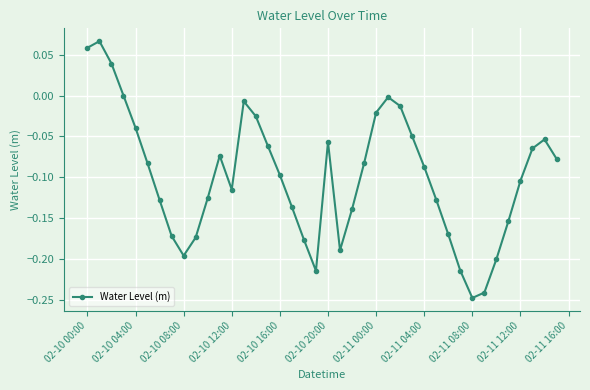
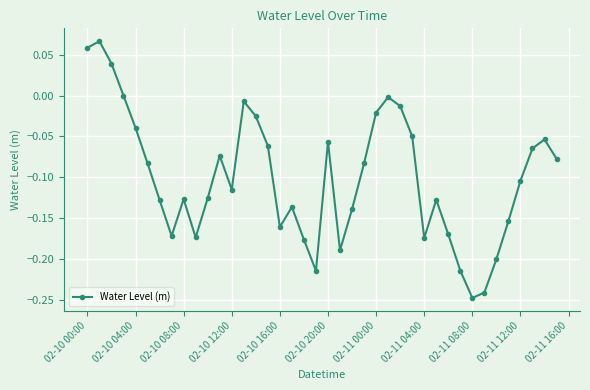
02-10 08:00: -0.20 -> -0.13
02-10 16:00: -0.10 -> -0.16
02-11 04:00: -0.09 -> -0.17
